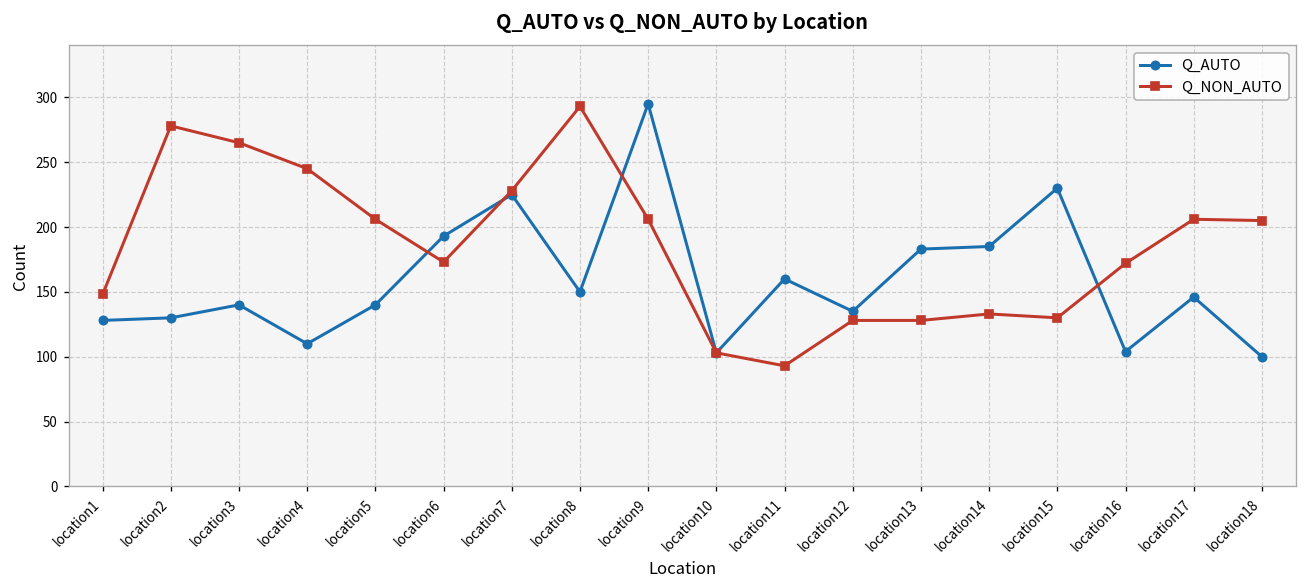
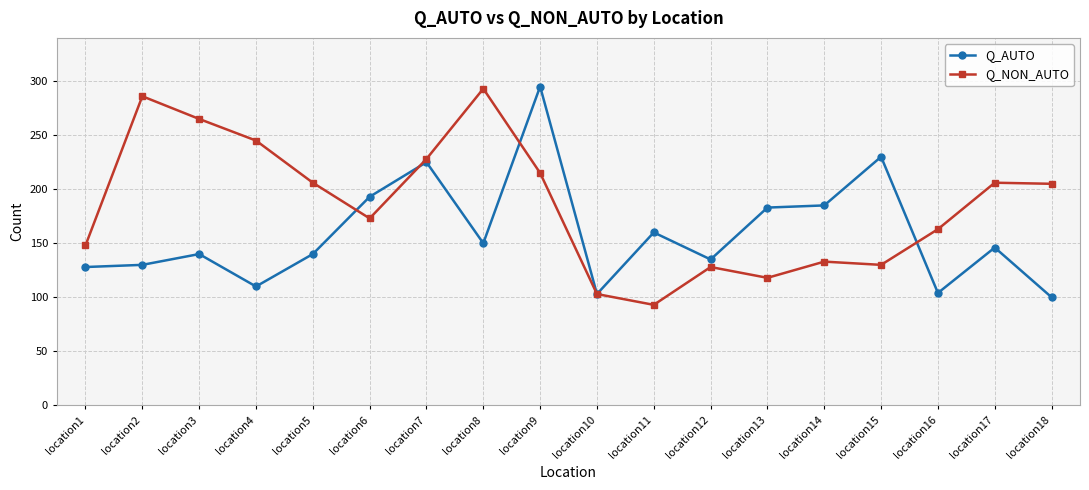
Q_NON_AUTO, location2: 278 -> 286
Q_NON_AUTO, location9: 206 -> 215
Q_NON_AUTO, location13: 128 -> 118
Q_NON_AUTO, location16: 172 -> 163
